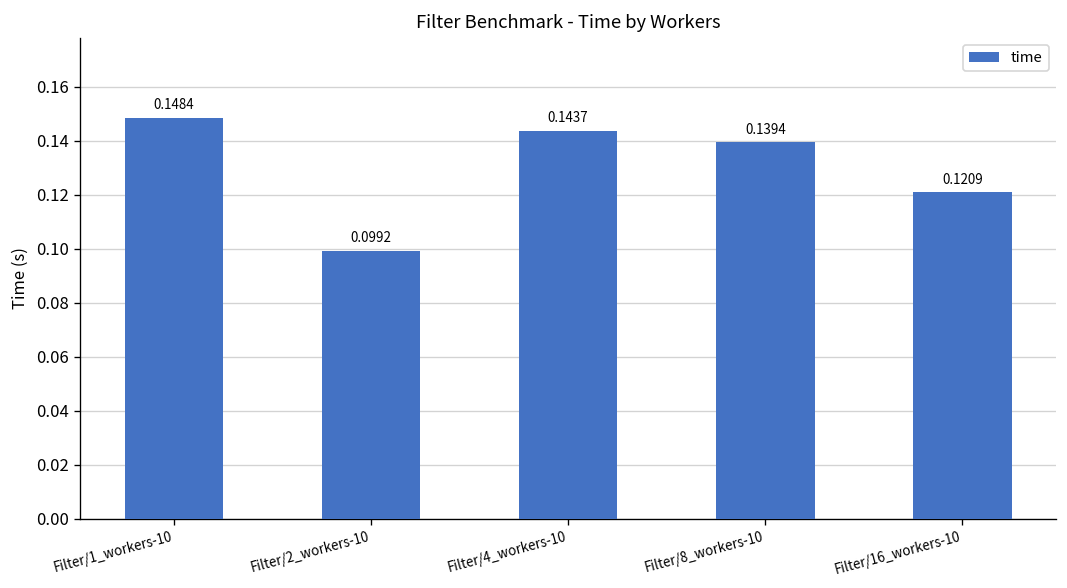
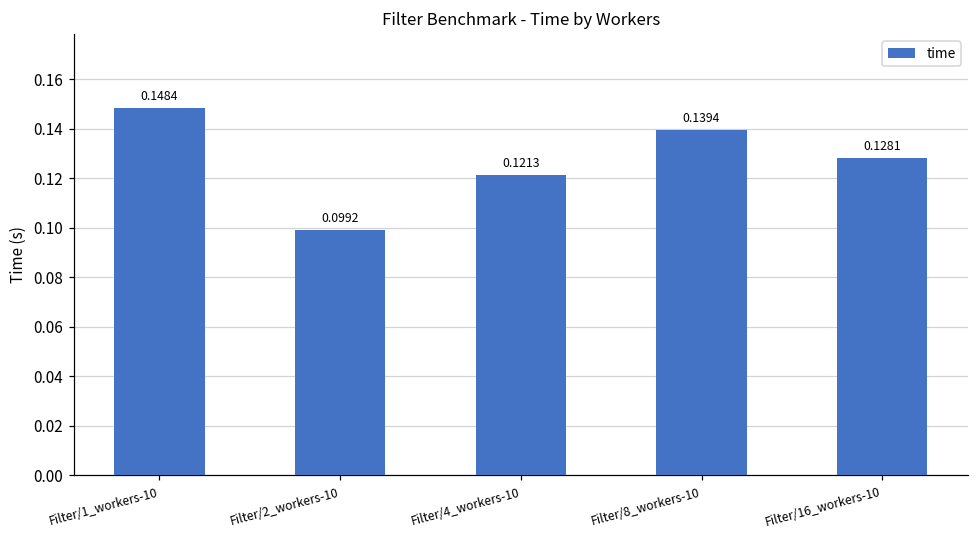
Filter/4_workers-10: 0.1437 -> 0.1213
Filter/16_workers-10: 0.1209 -> 0.1281
